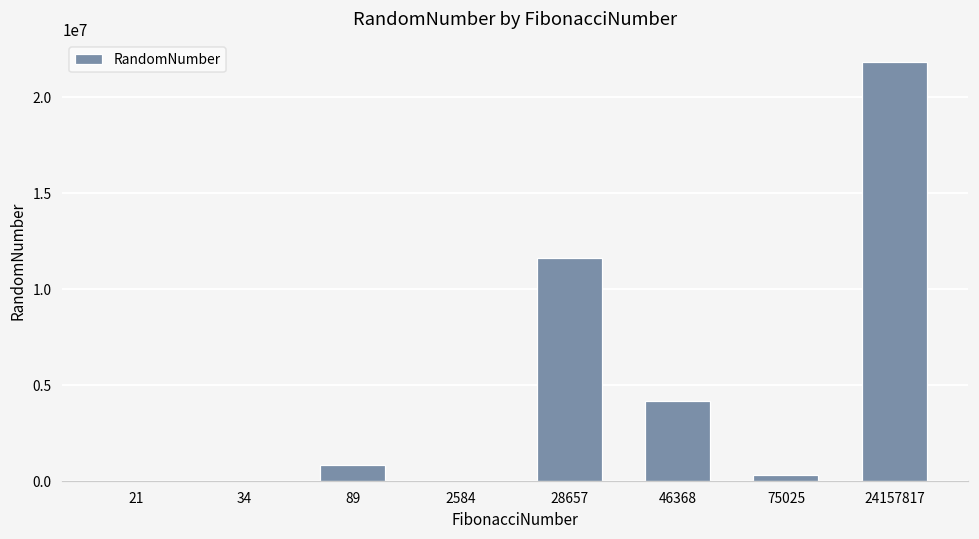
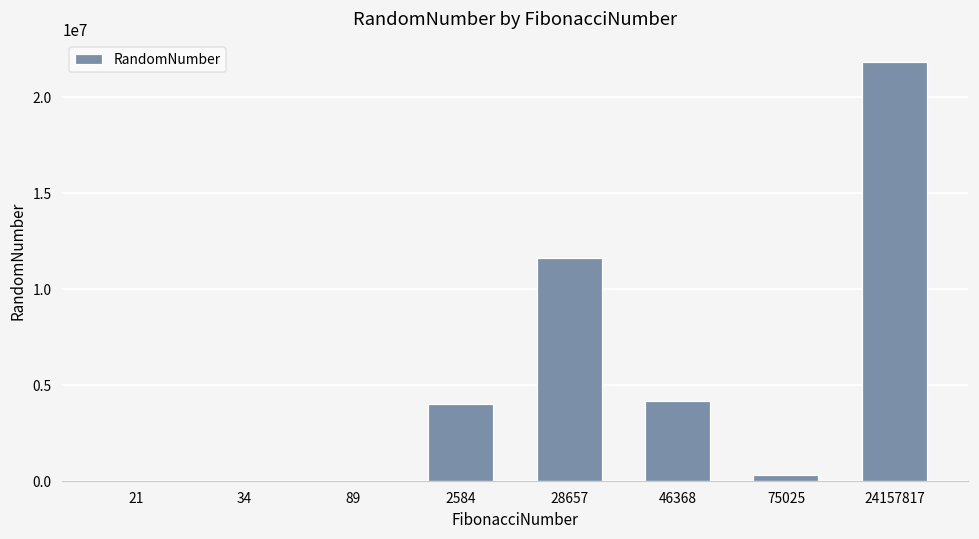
89: 900000 -> 0
2584: 0 -> 4000000
